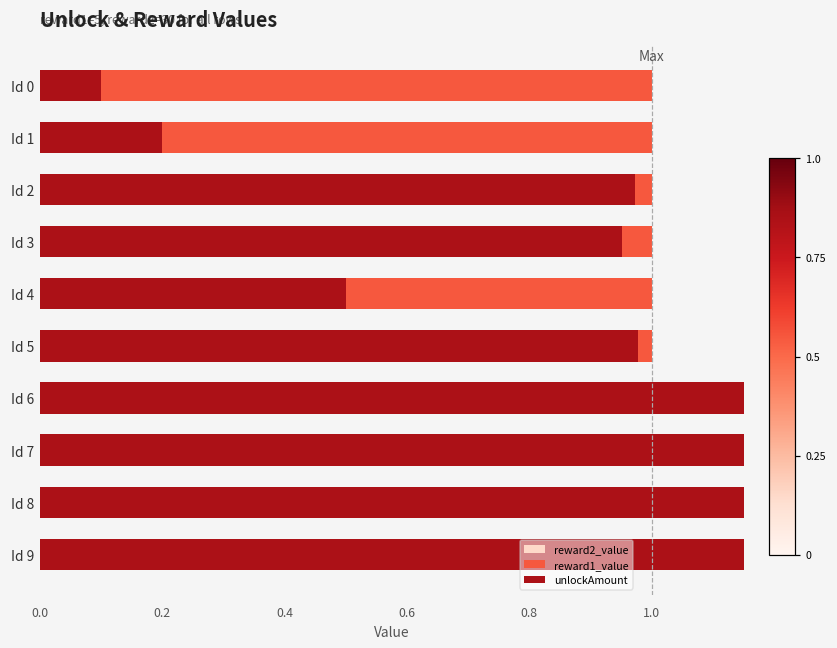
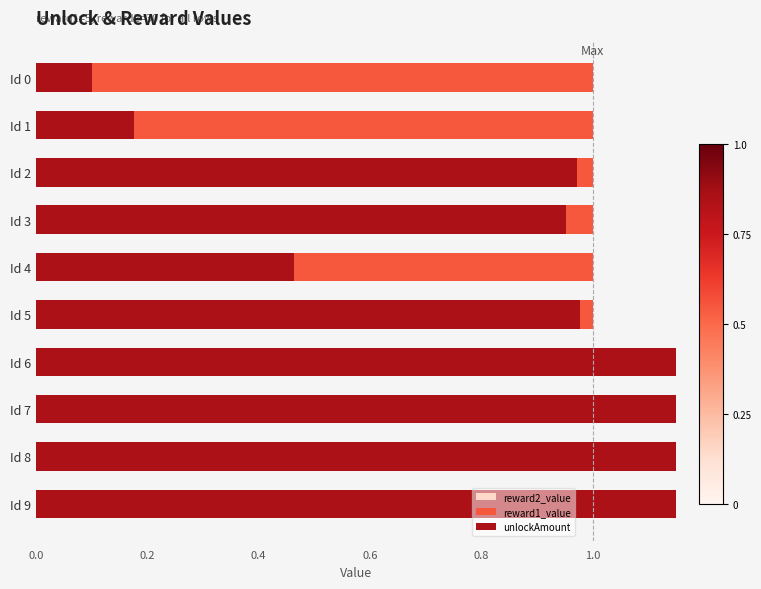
unlockAmount, Id 1: 0.20 -> 0.18
unlockAmount, Id 4: 0.50 -> 0.46
